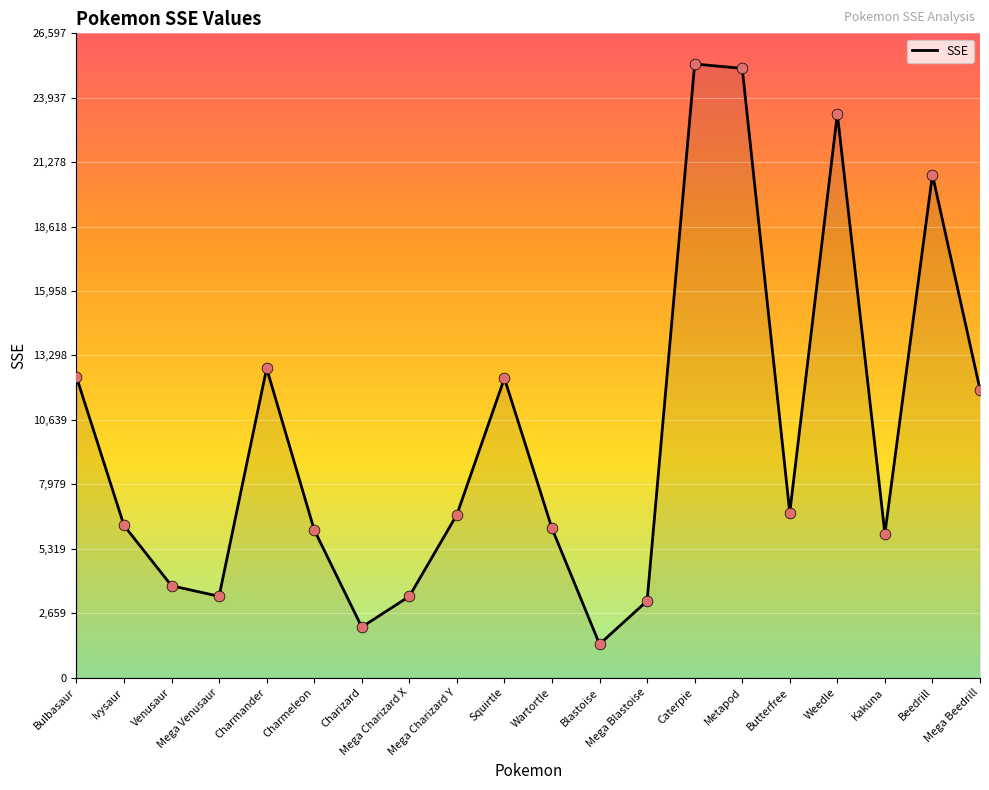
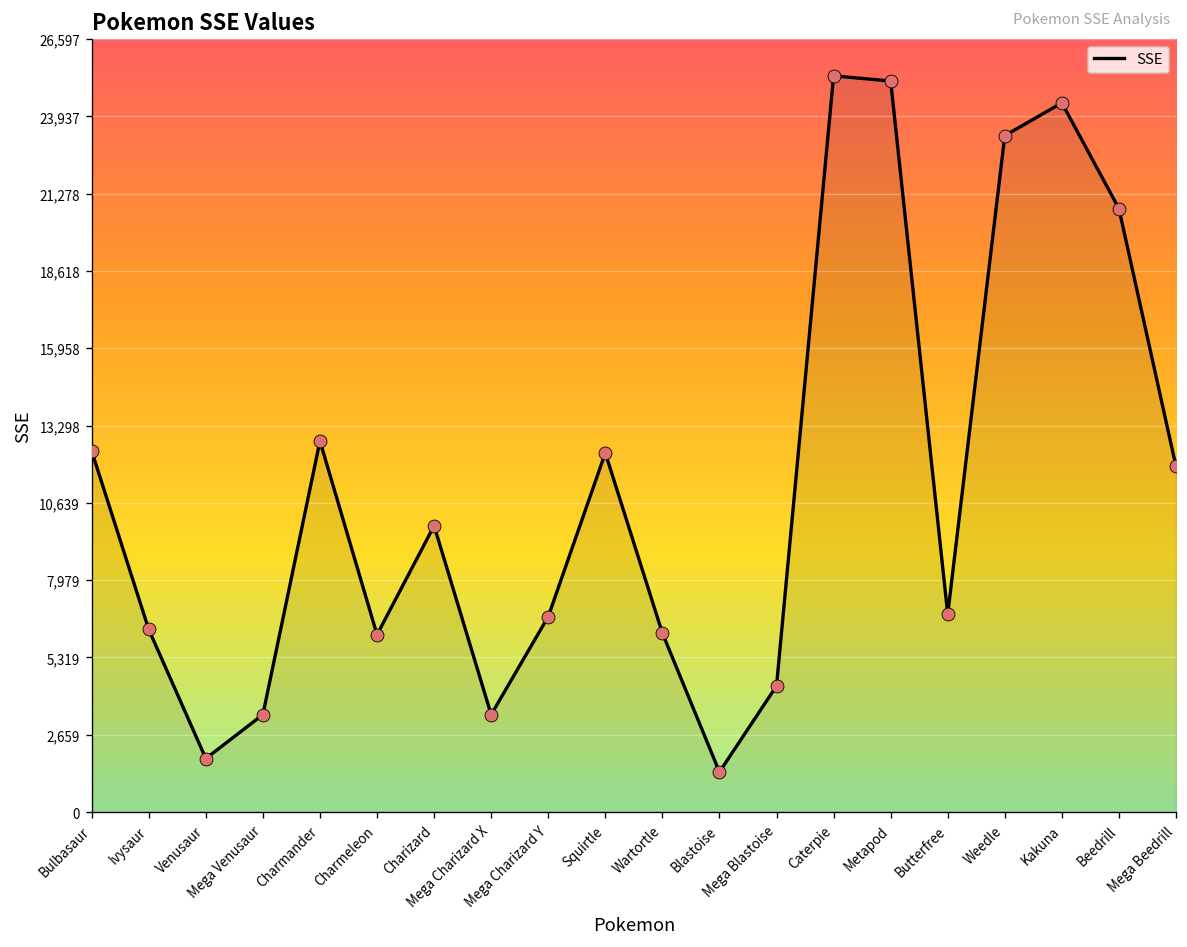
Venusaur: 3,800 -> 1,800
Charizard: 2,100 -> 9,900
Mega Blastoise: 3,200 -> 4,300
Kakuna: 5,900 -> 24,400
